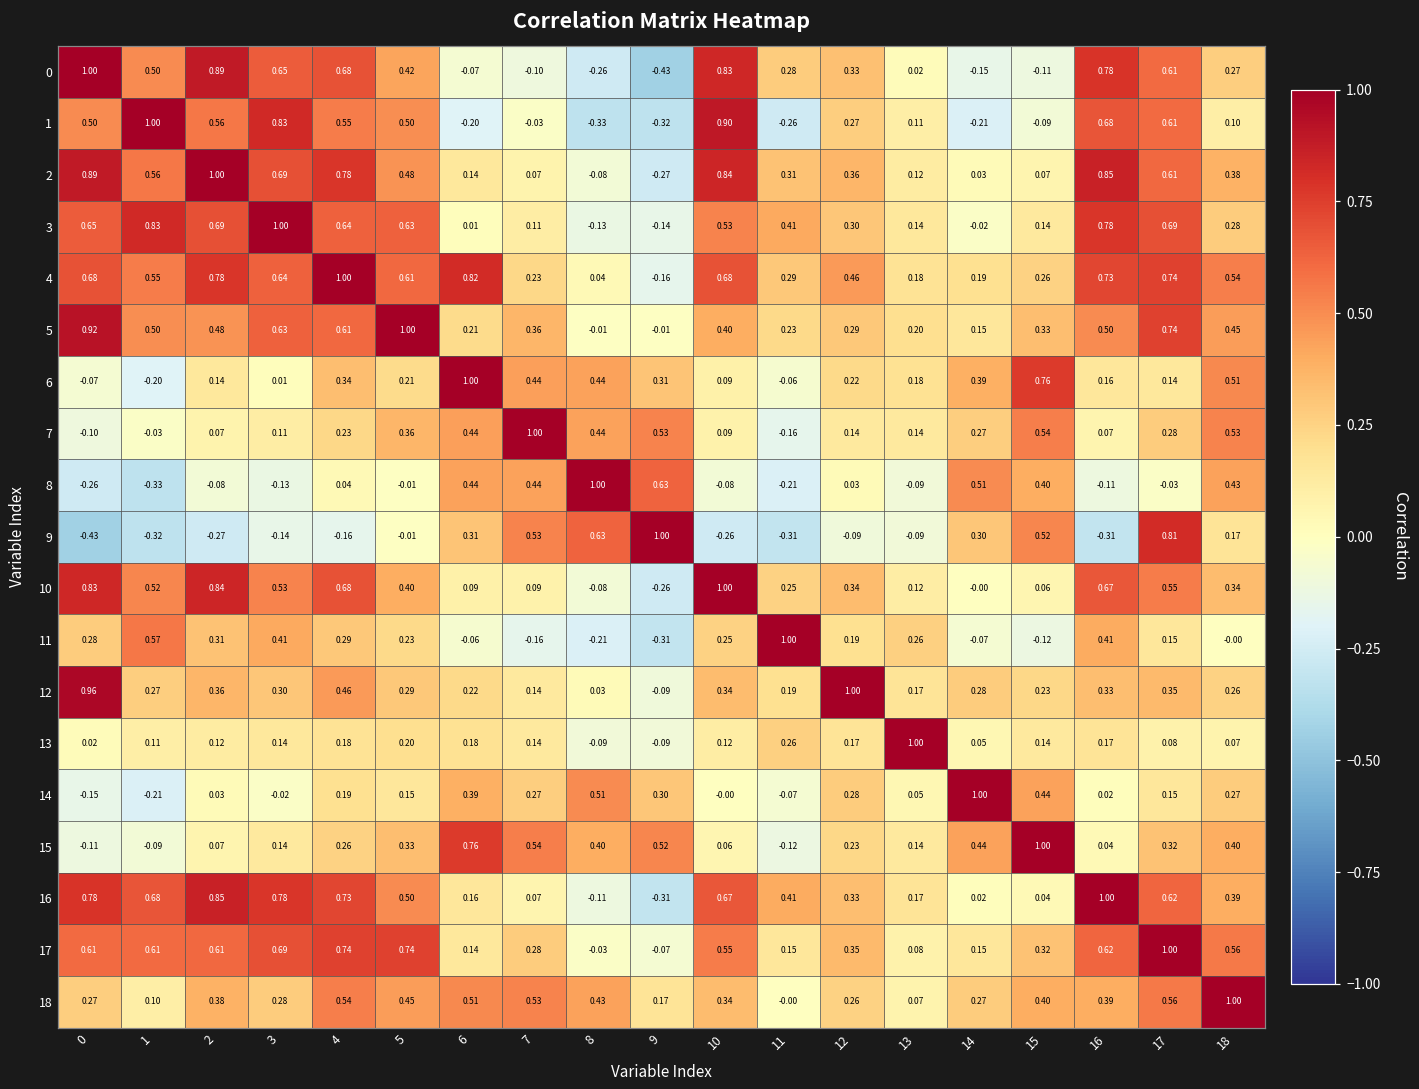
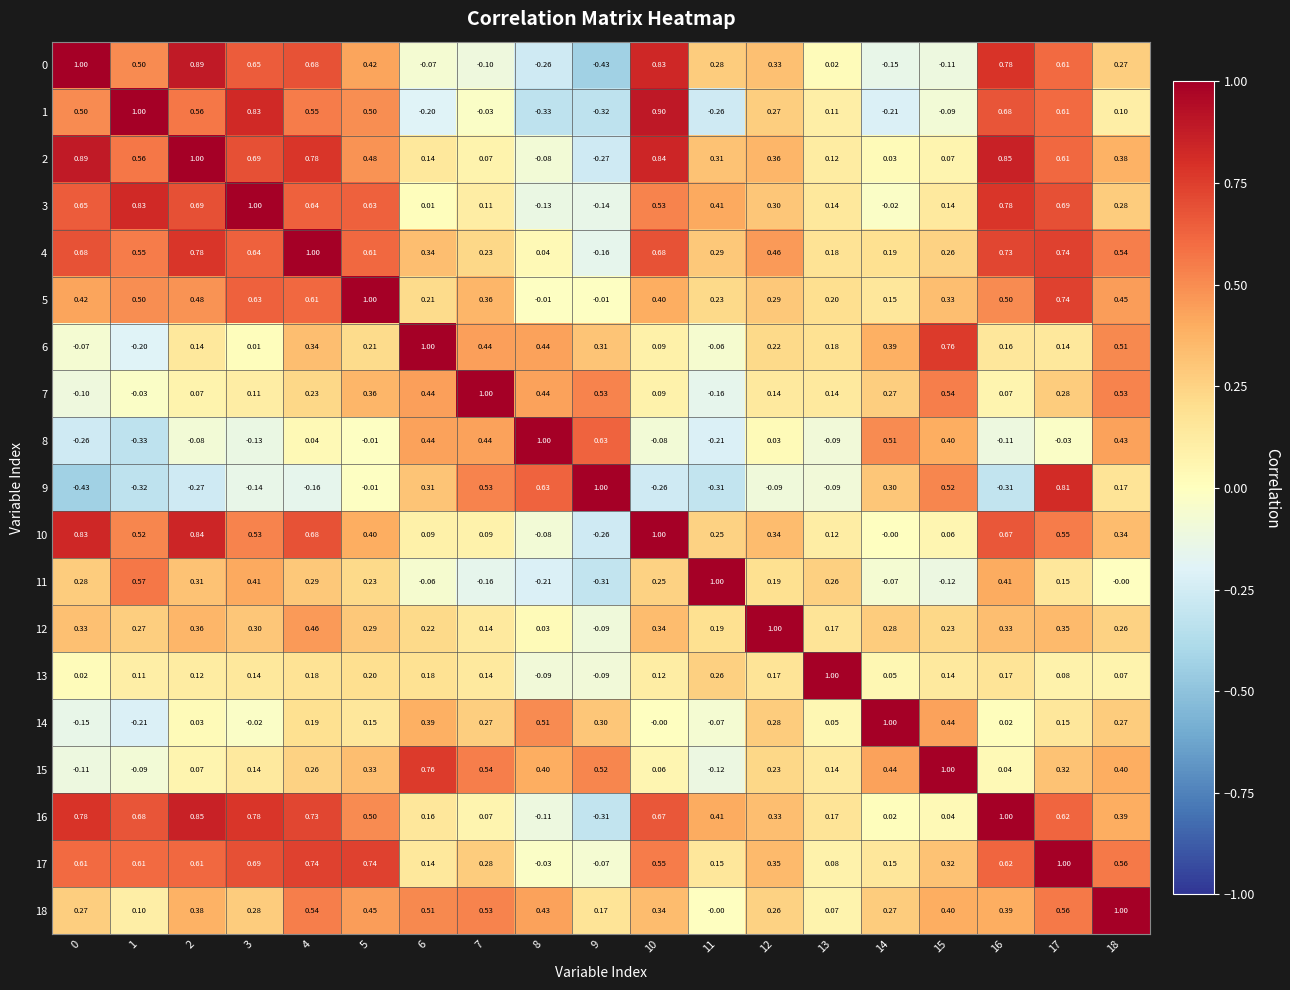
4, 6: 0.82 -> 0.34
5, 0: 0.92 -> 0.42
12, 0: 0.96 -> 0.33
